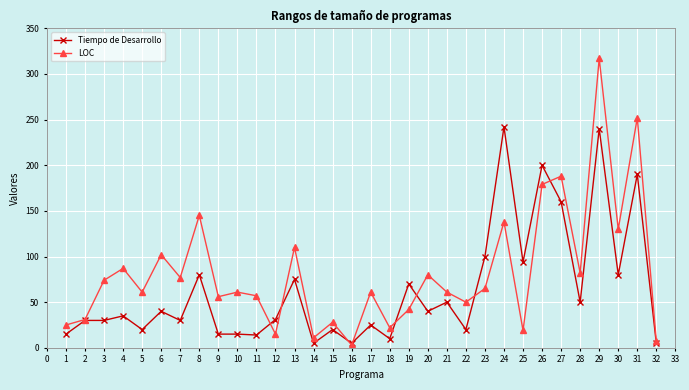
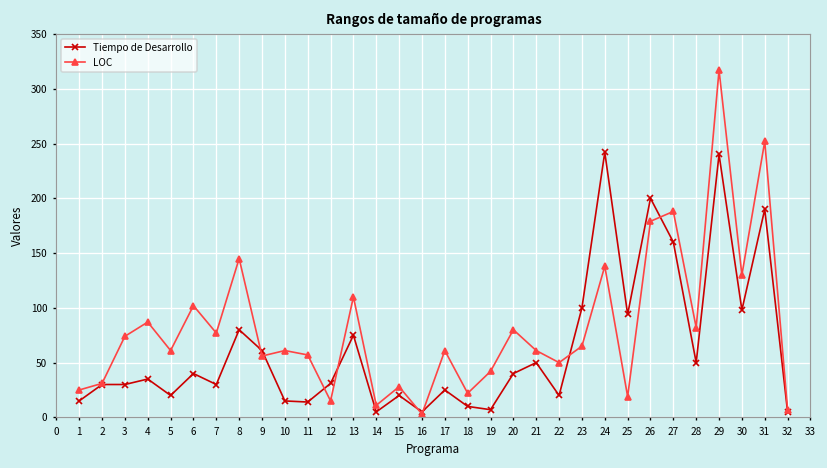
Tiempo de Desarrollo, 9: 20 -> 60
Tiempo de Desarrollo, 19: 70 -> 10
Tiempo de Desarrollo, 30: 80 -> 100
